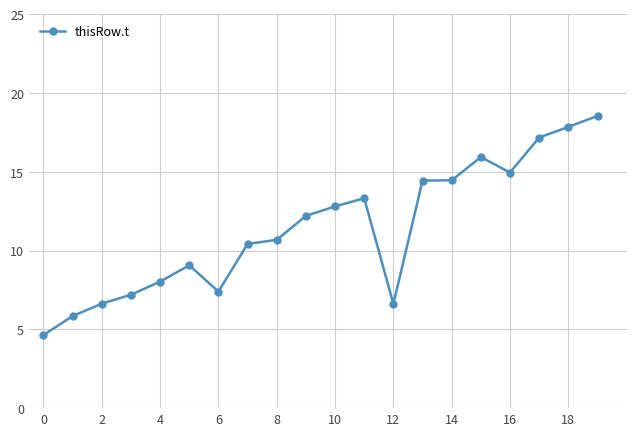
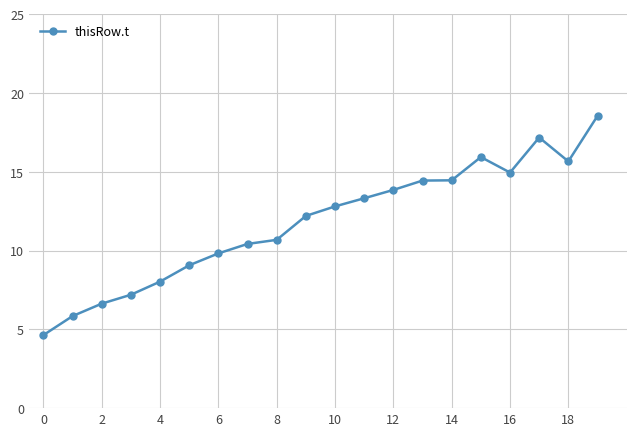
6: 7.4 -> 9.8
12: 6.6 -> 13.9
18: 17.9 -> 15.7
